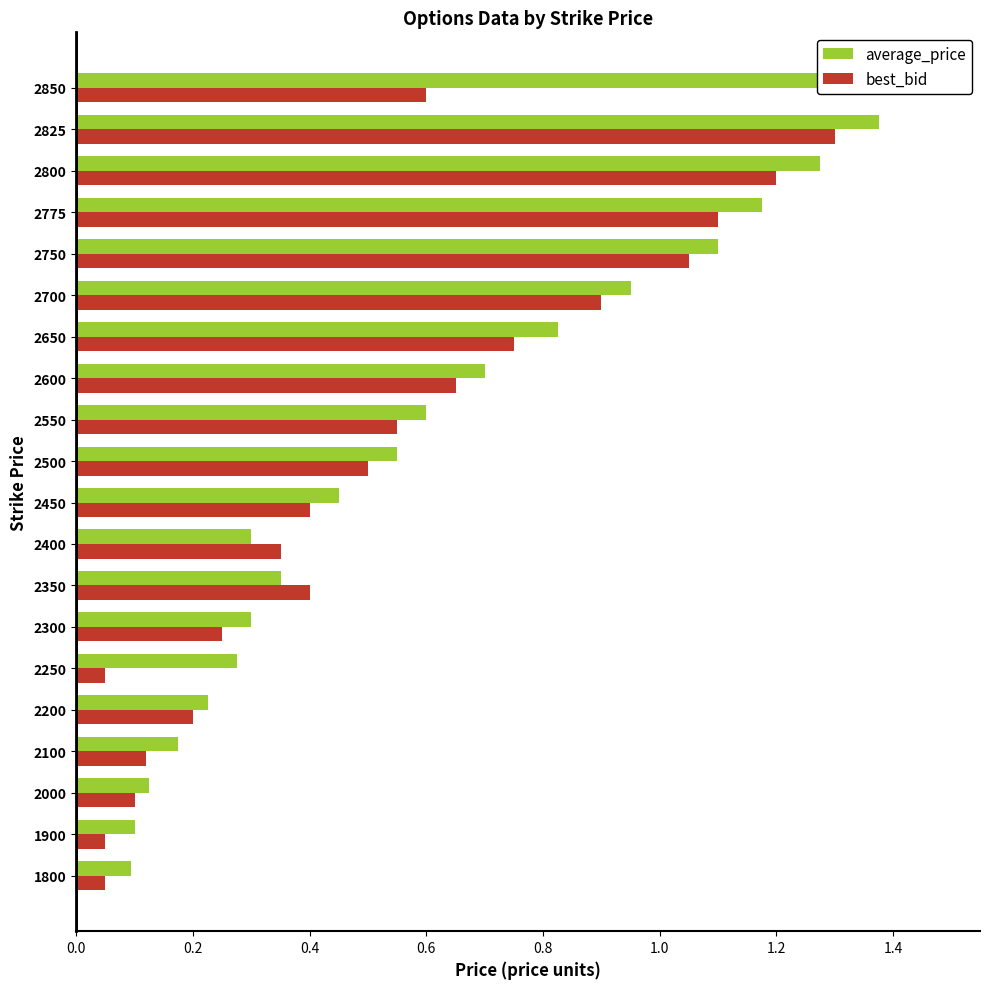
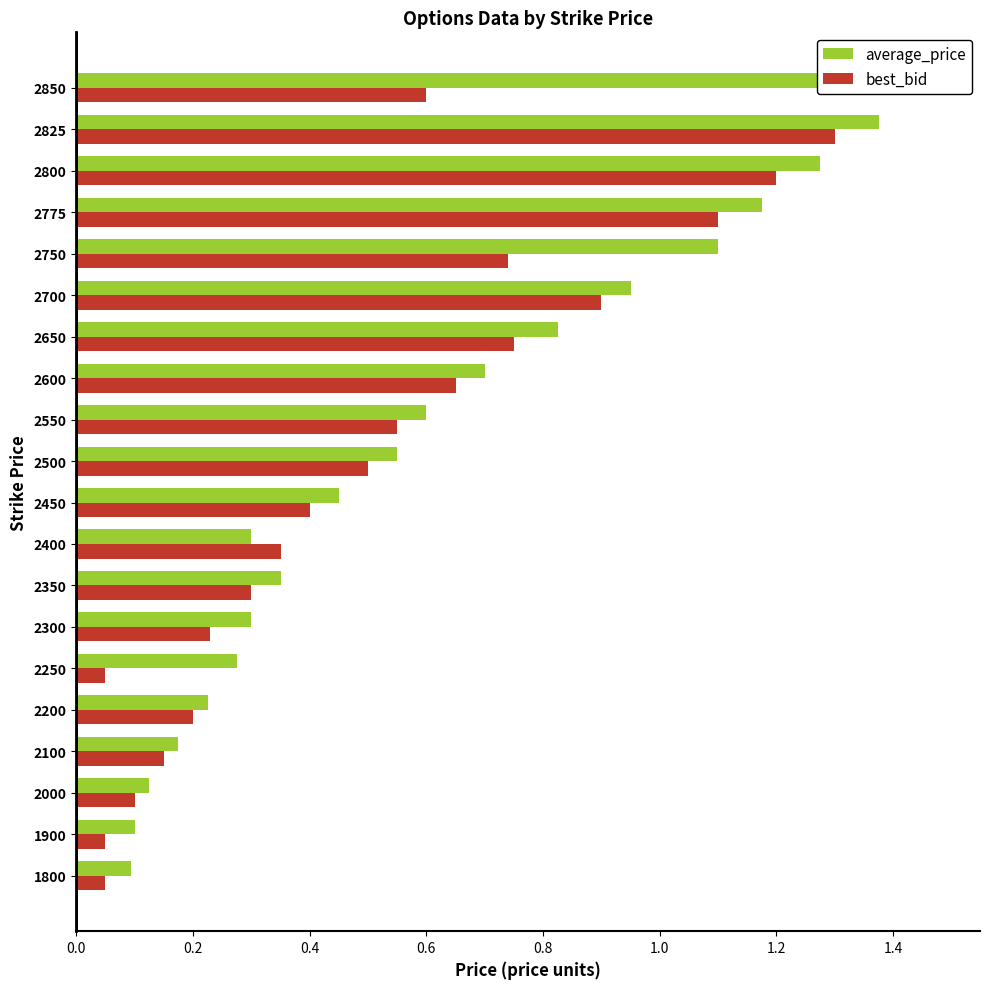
best_bid, 2750: 1.05 -> 0.74
best_bid, 2350: 0.4 -> 0.3
best_bid, 2300: 0.25 -> 0.23
best_bid, 2100: 0.12 -> 0.15
